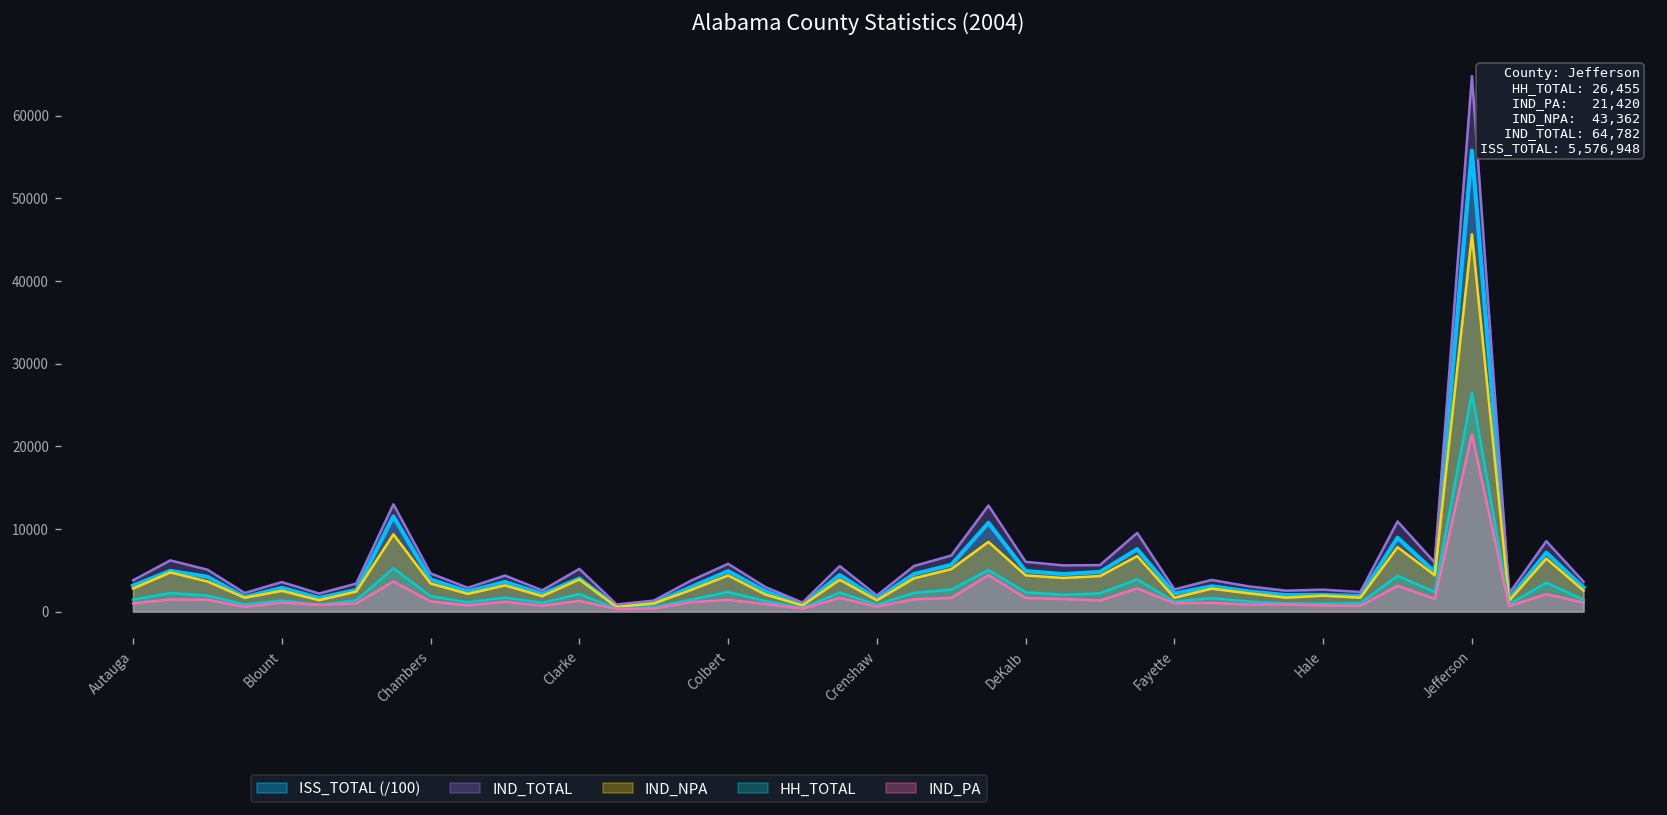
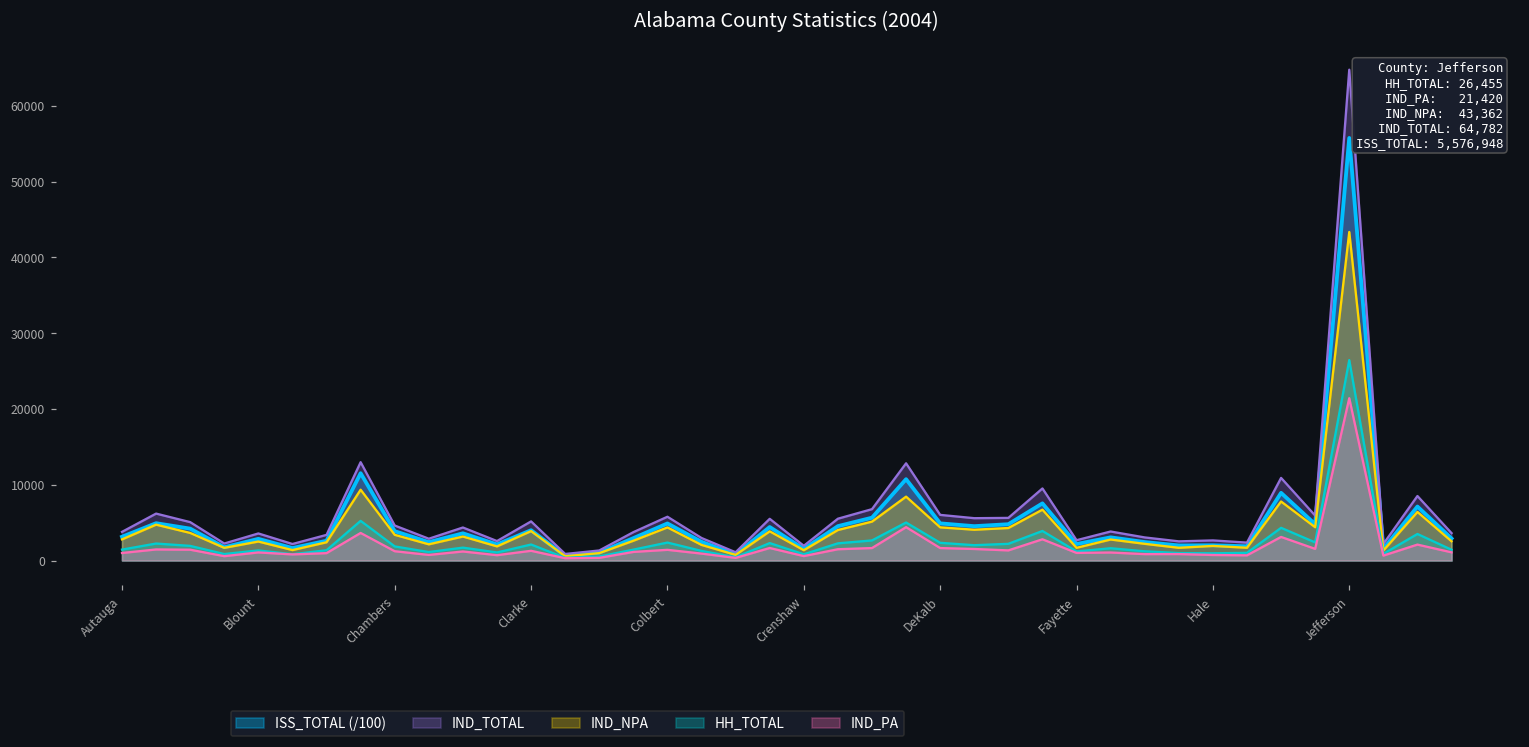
IND_NPA, Jefferson: 46000 -> 43000
